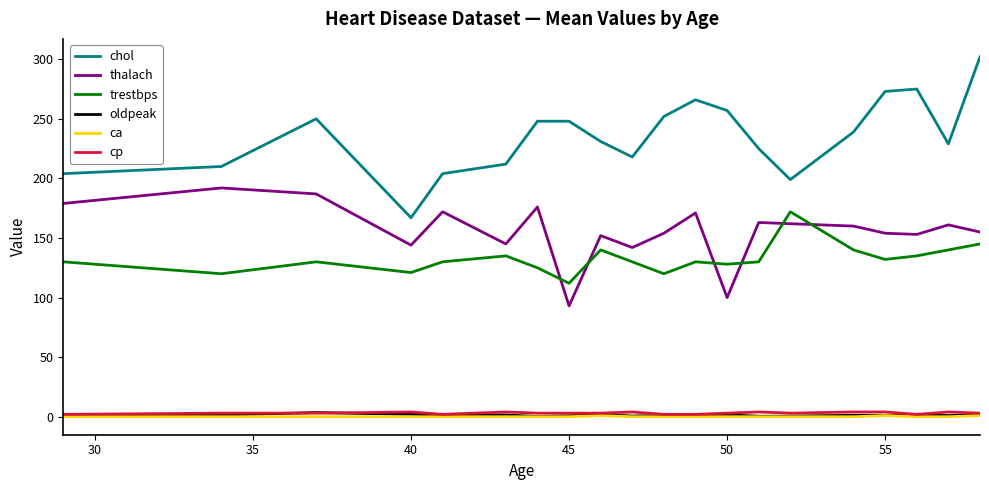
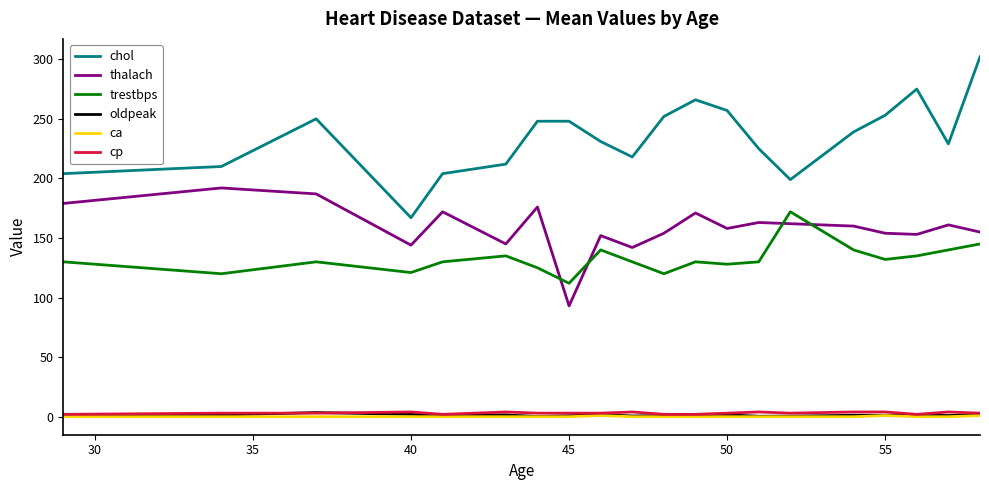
thalach, 50: 100 -> 158
chol, 55: 273 -> 253
